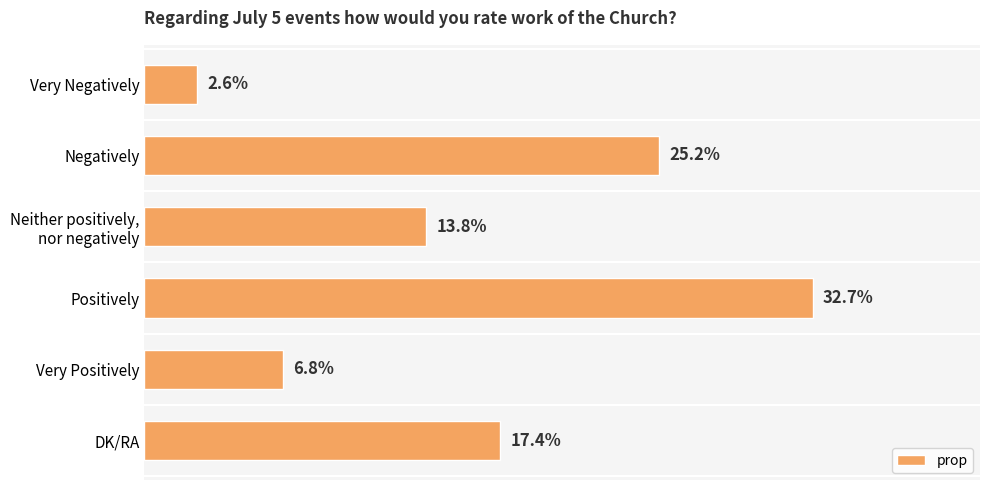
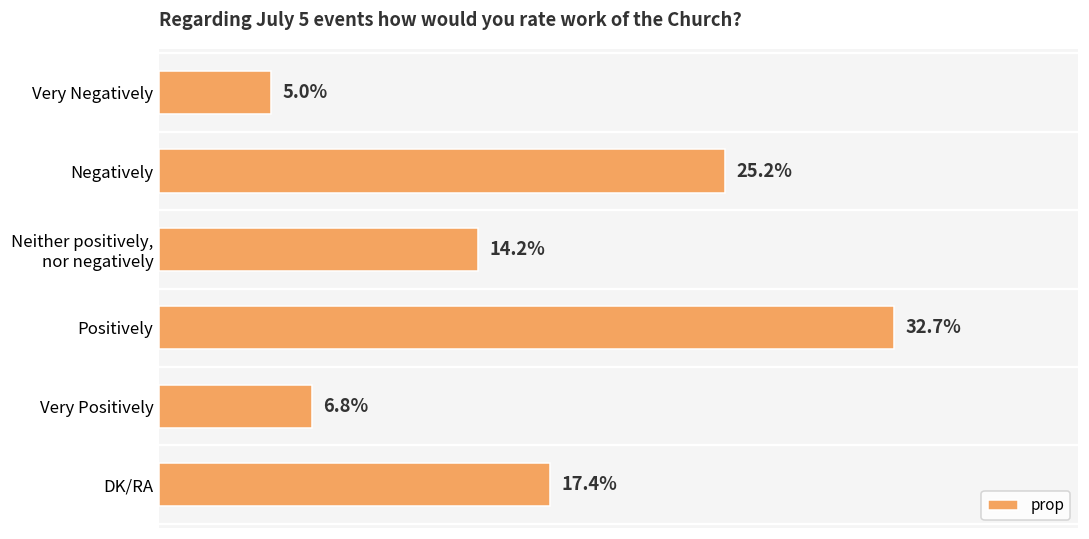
Very Negatively: 2.6% -> 5.0%
Neither positively, nor negatively: 13.8% -> 14.2%
